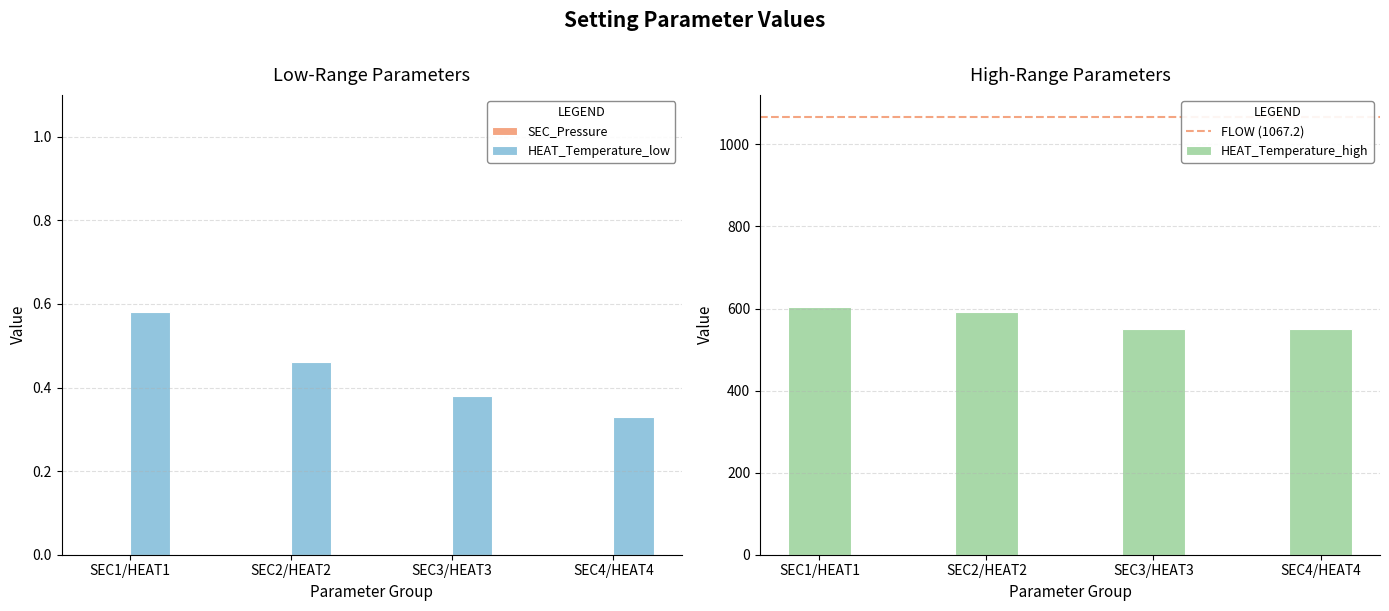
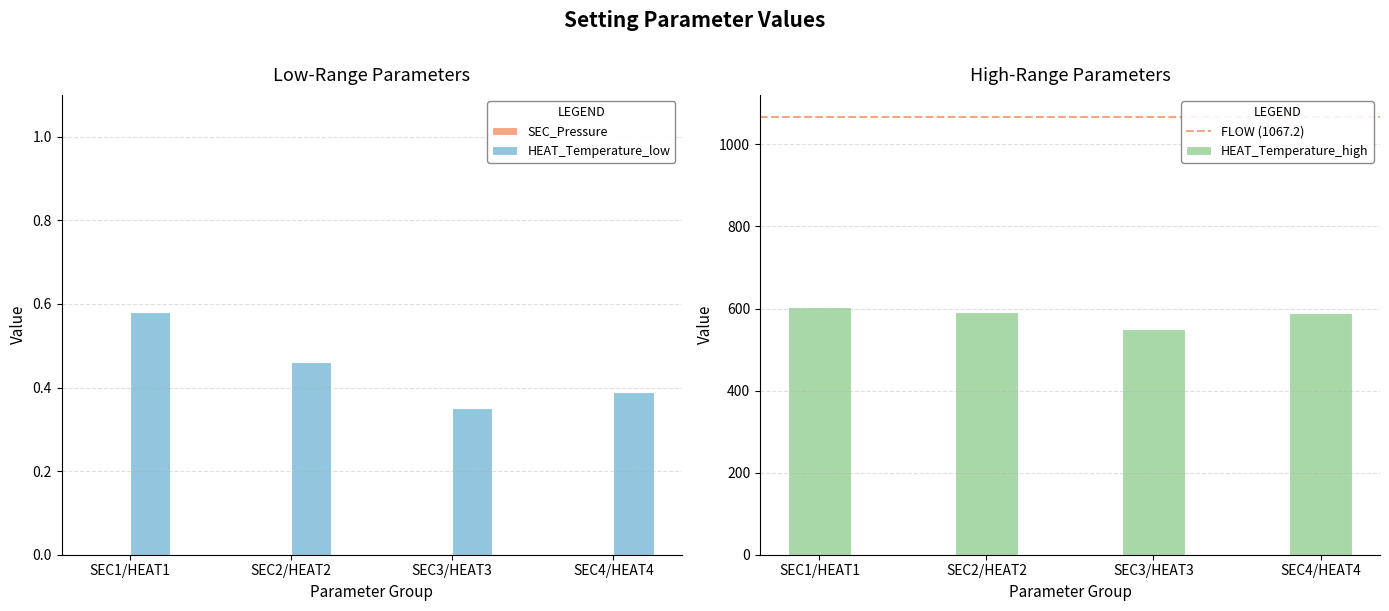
Low-Range Parameters, HEAT_Temperature_low, SEC3/HEAT3: 0.38 -> 0.35
Low-Range Parameters, HEAT_Temperature_low, SEC4/HEAT4: 0.33 -> 0.39
High-Range Parameters, SEC4/HEAT4: 550 -> 590
